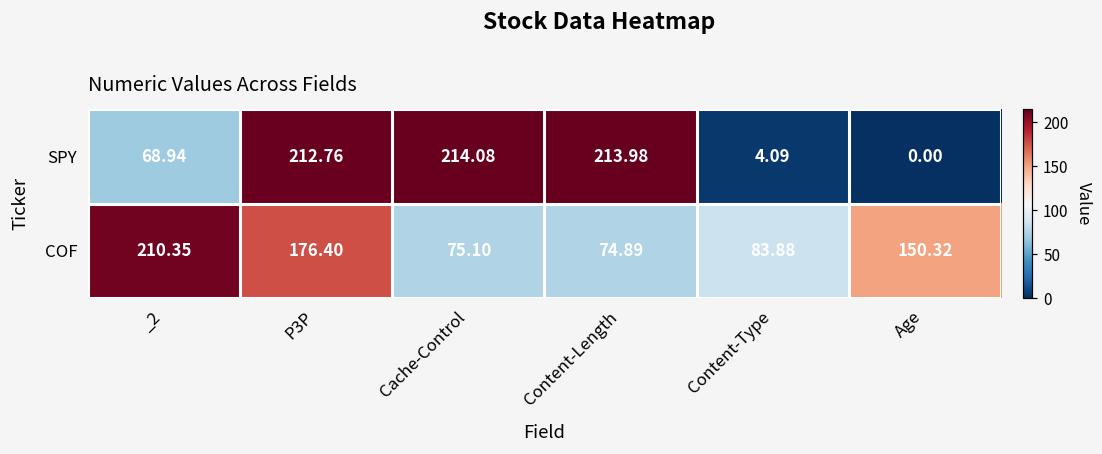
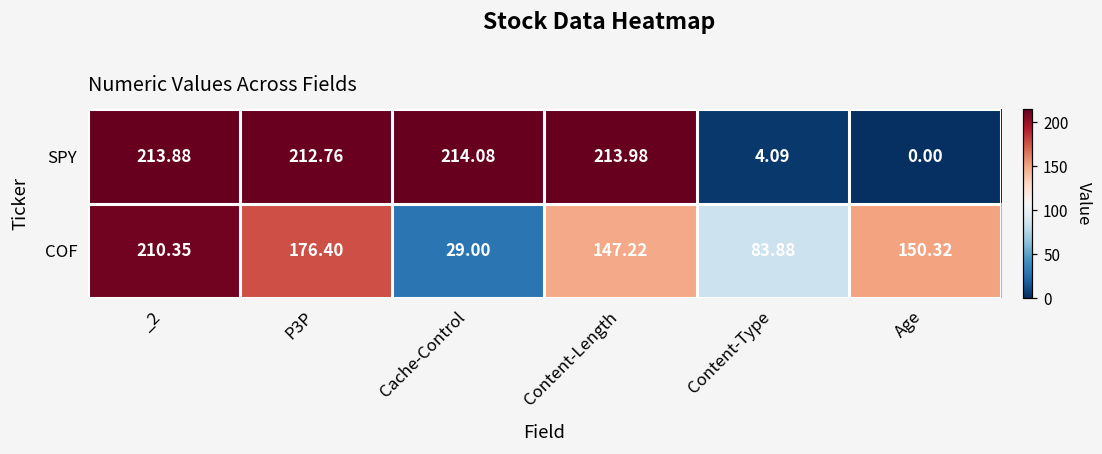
SPY, _2: 68.94 -> 213.88
COF, Cache-Control: 75.10 -> 29.00
COF, Content-Length: 74.89 -> 147.22
